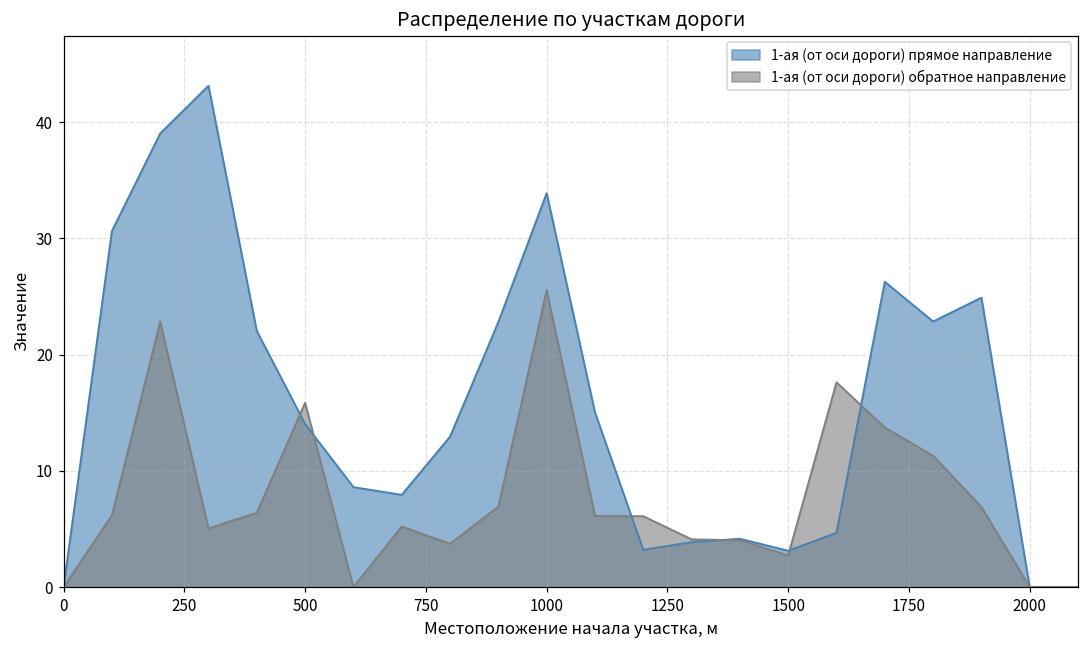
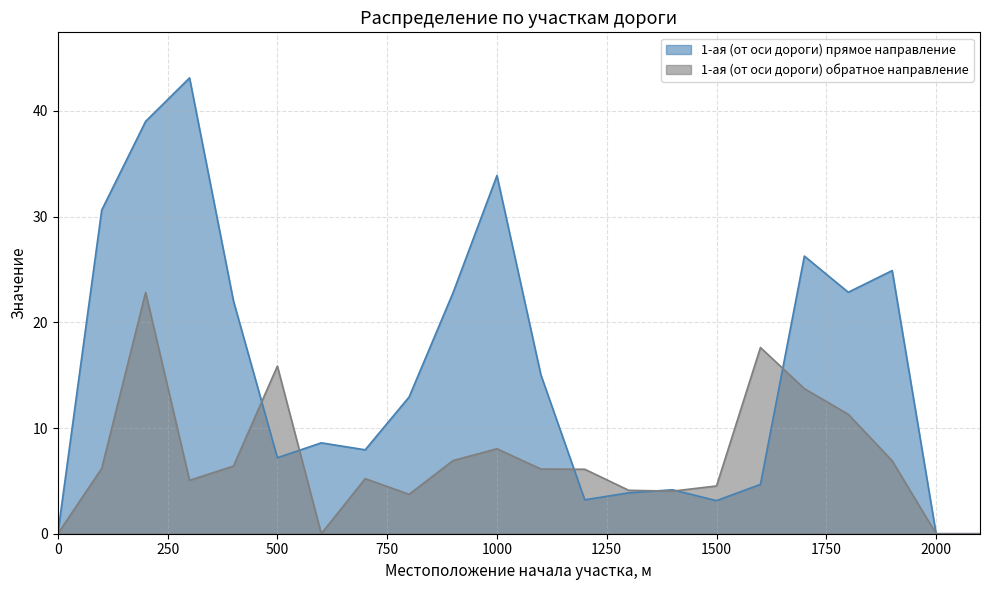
1-ая (от оси дороги) прямое направление, 500: 14.0 -> 7.2
1-ая (от оси дороги) обратное направление, 1000: 25.5 -> 8.0
1-ая (от оси дороги) обратное направление, 1500: 2.7 -> 4.5
